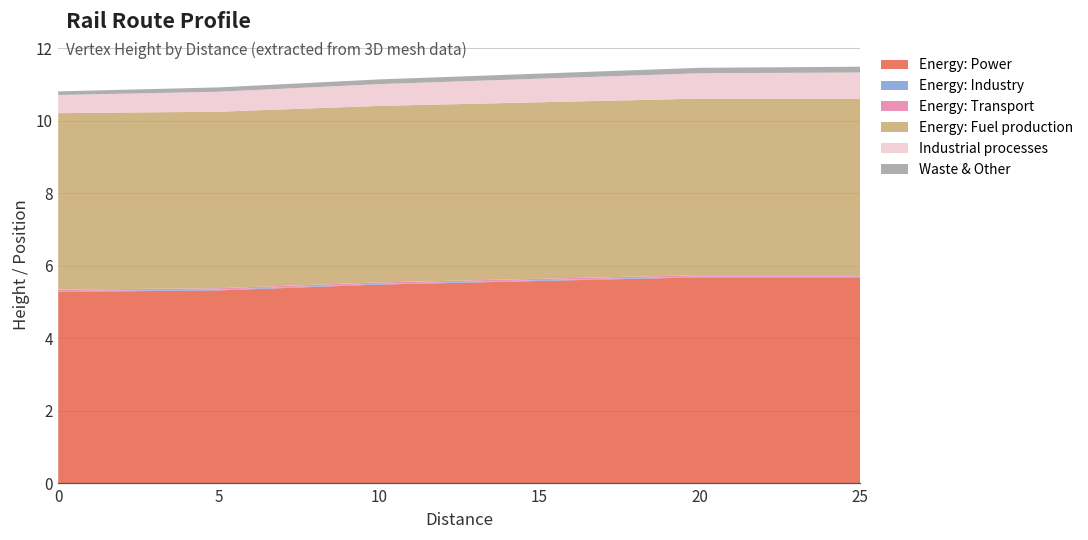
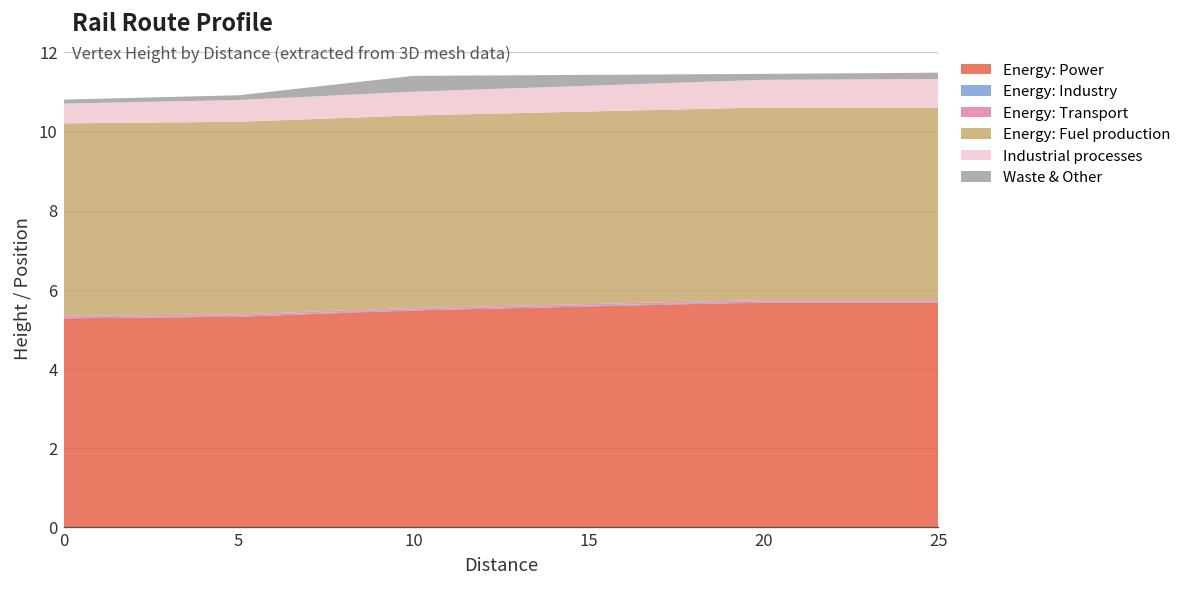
Waste & Other, 10: 0.1 -> 0.4
